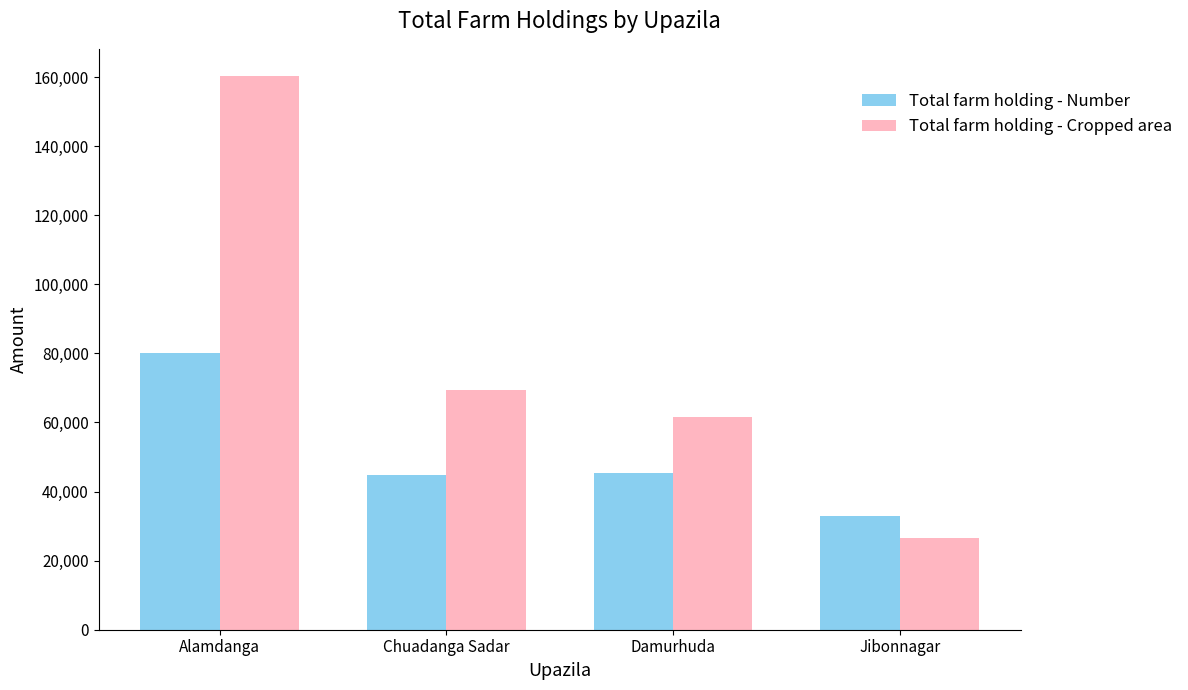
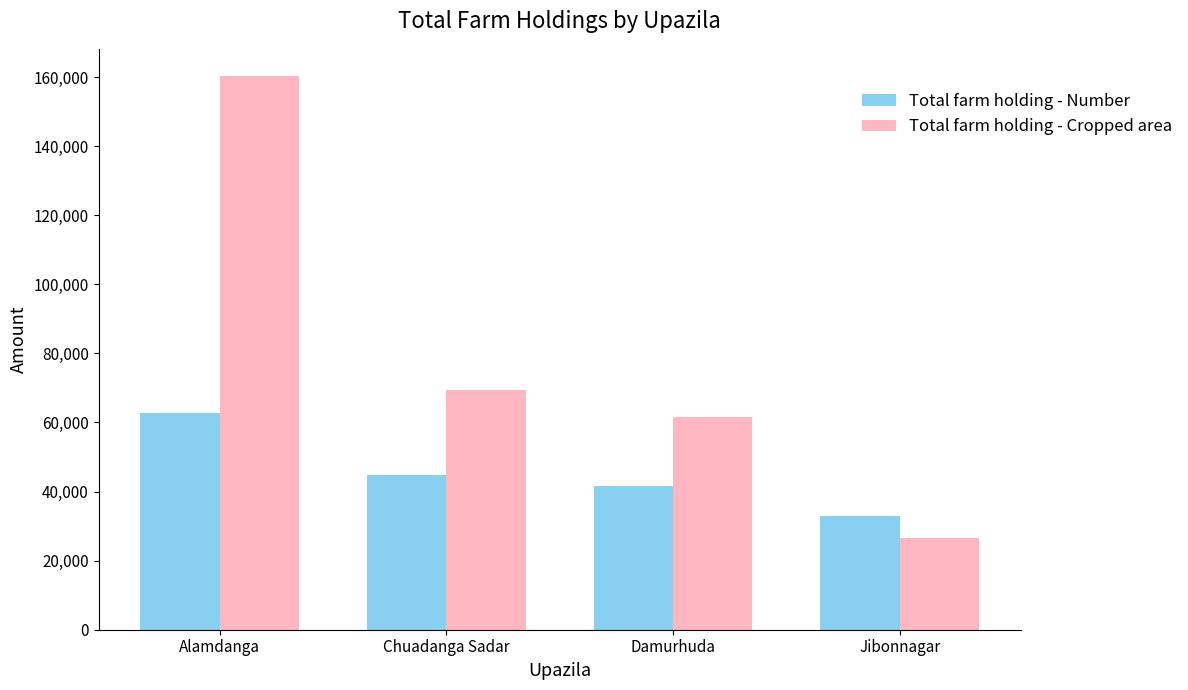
Total farm holding - Number, Alamdanga: 80,000 -> 63,000
Total farm holding - Number, Damurhuda: 45,000 -> 42,000
